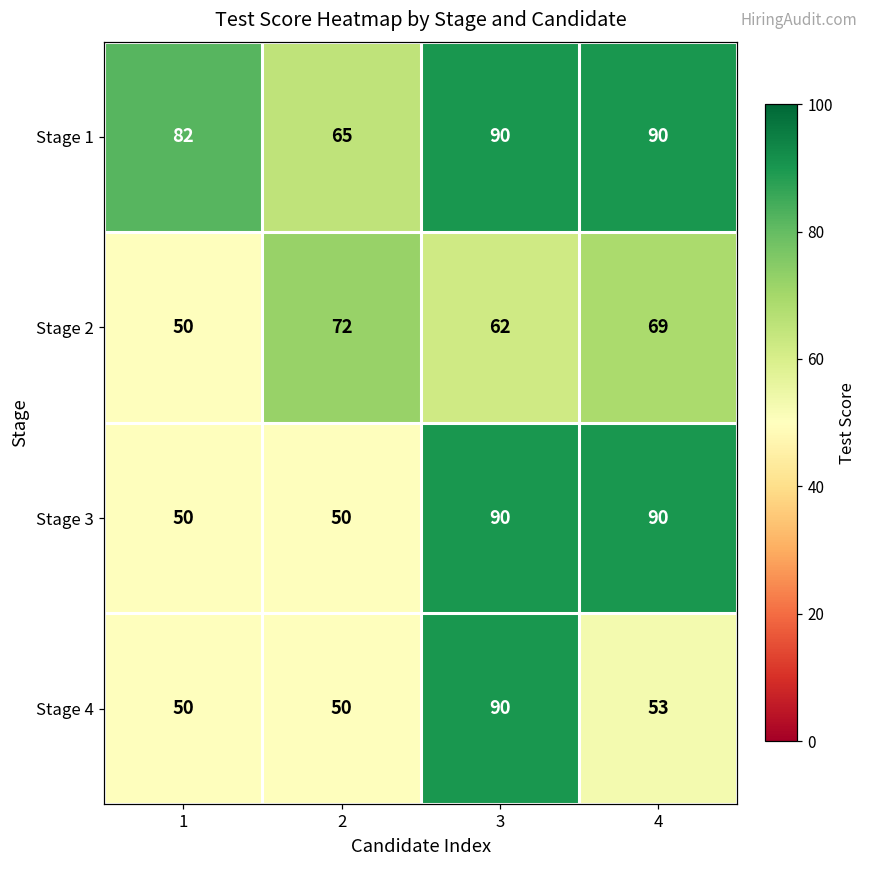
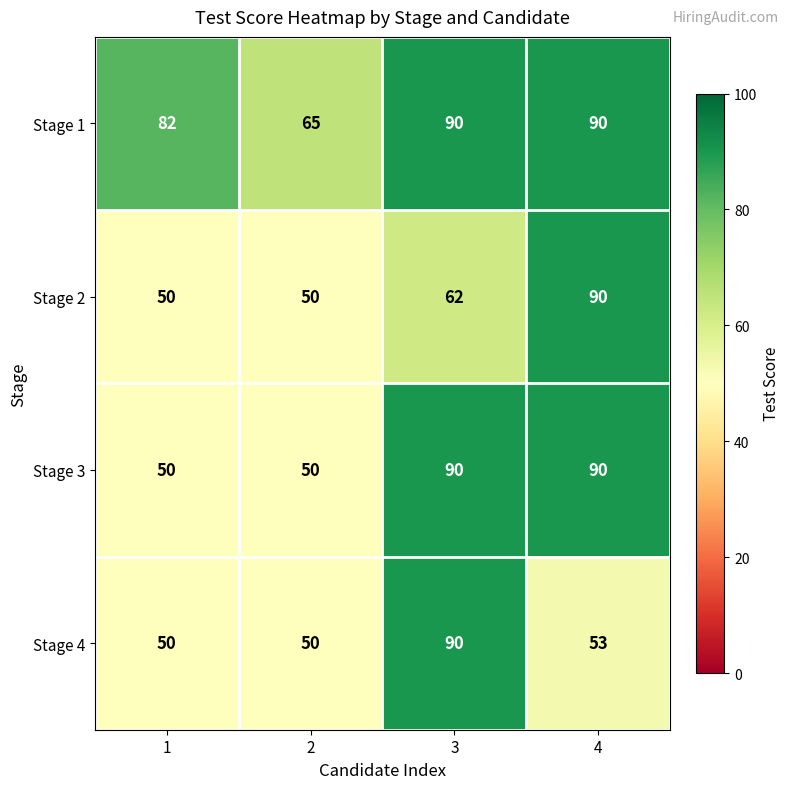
Stage 2, 2: 72 -> 50
Stage 2, 4: 69 -> 90
